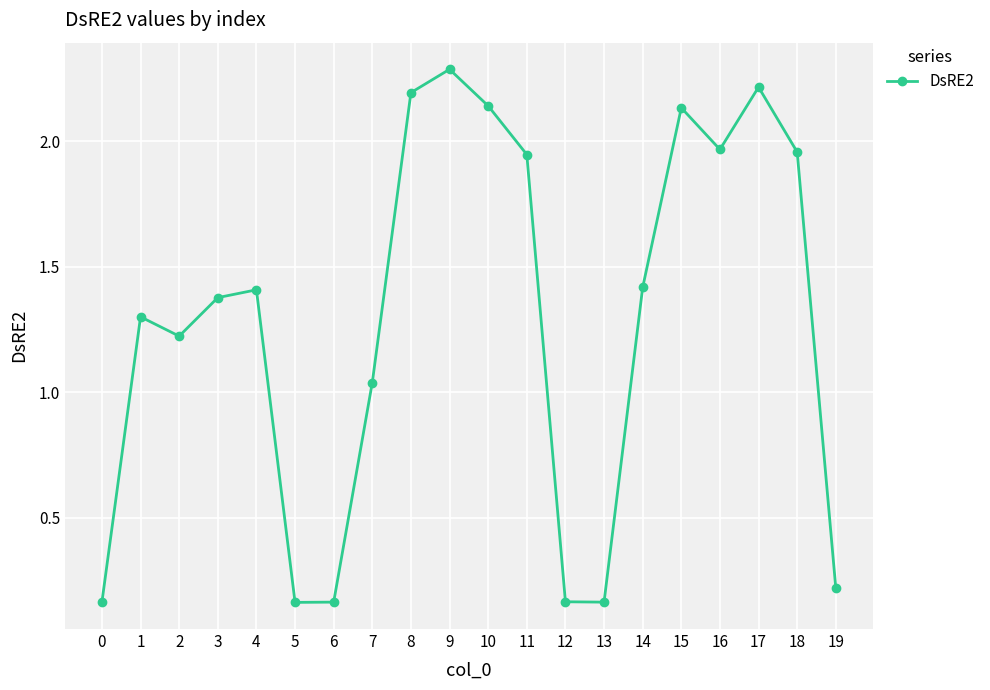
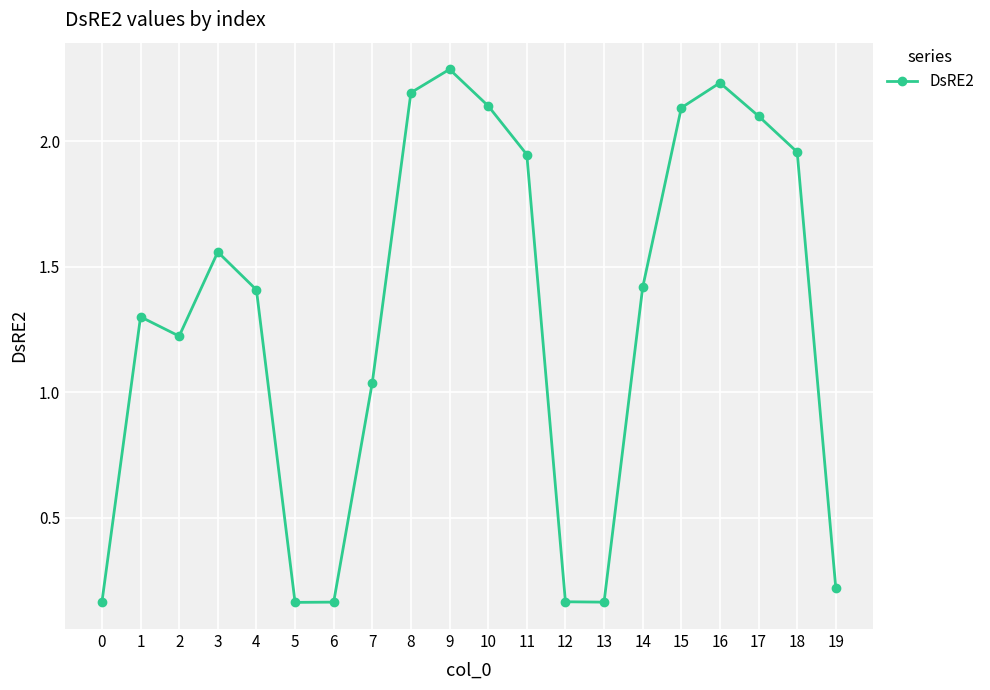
3: 1.38 -> 1.56
16: 1.97 -> 2.23
17: 2.21 -> 2.10
